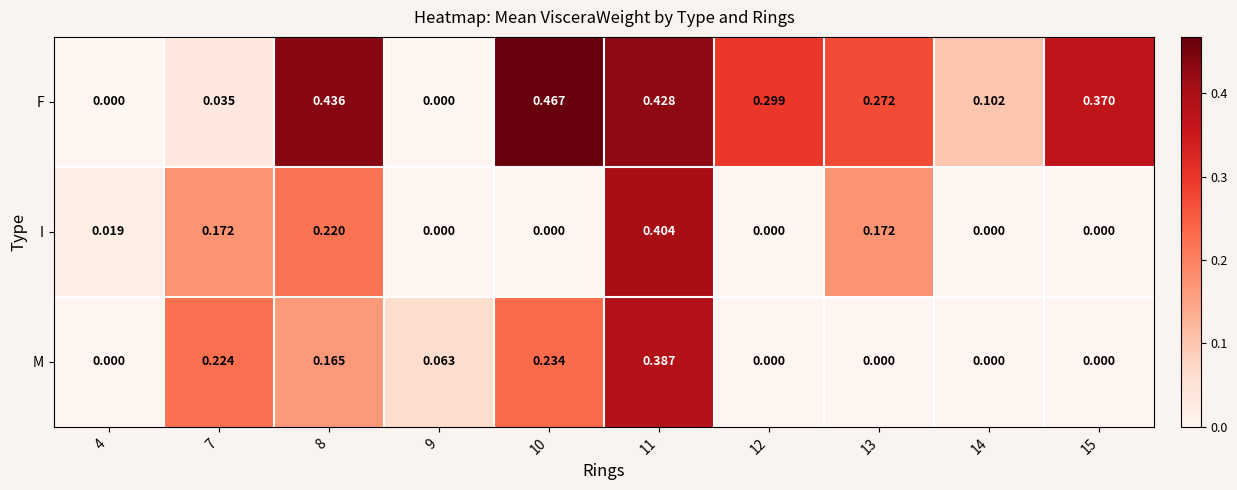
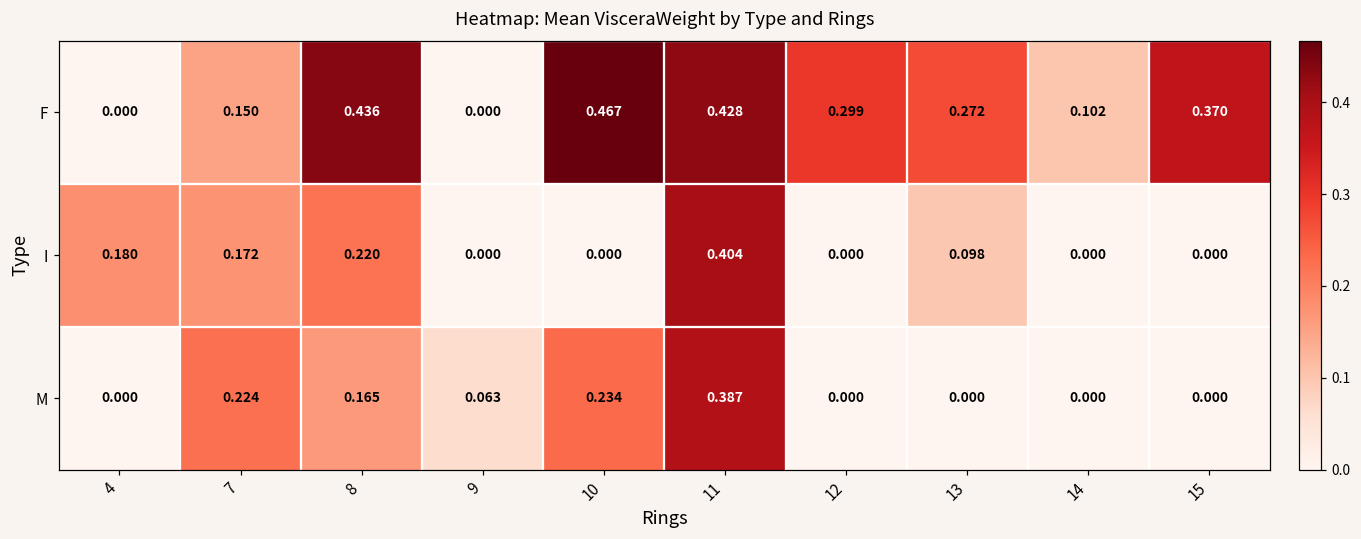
F, 7: 0.035 -> 0.150
I, 4: 0.019 -> 0.180
I, 13: 0.172 -> 0.098
